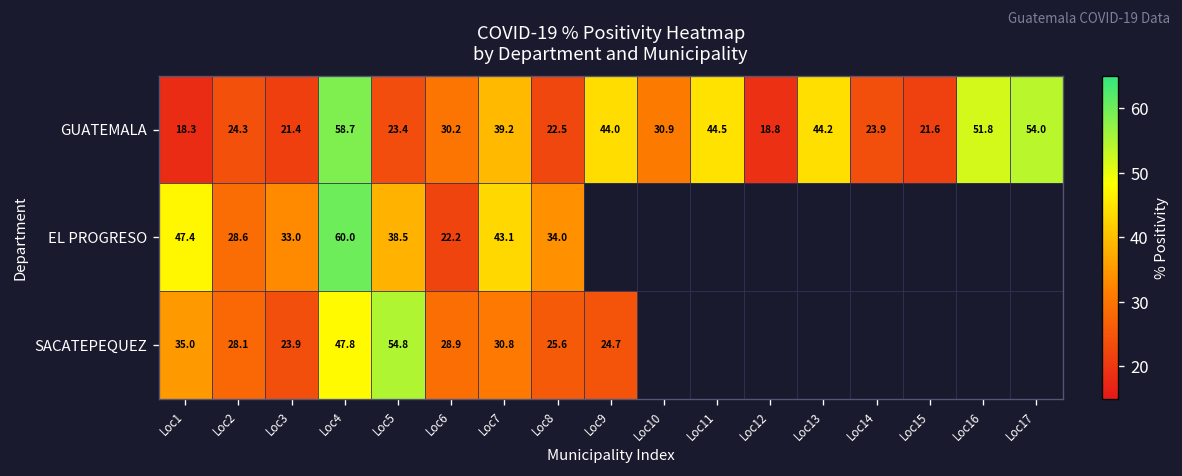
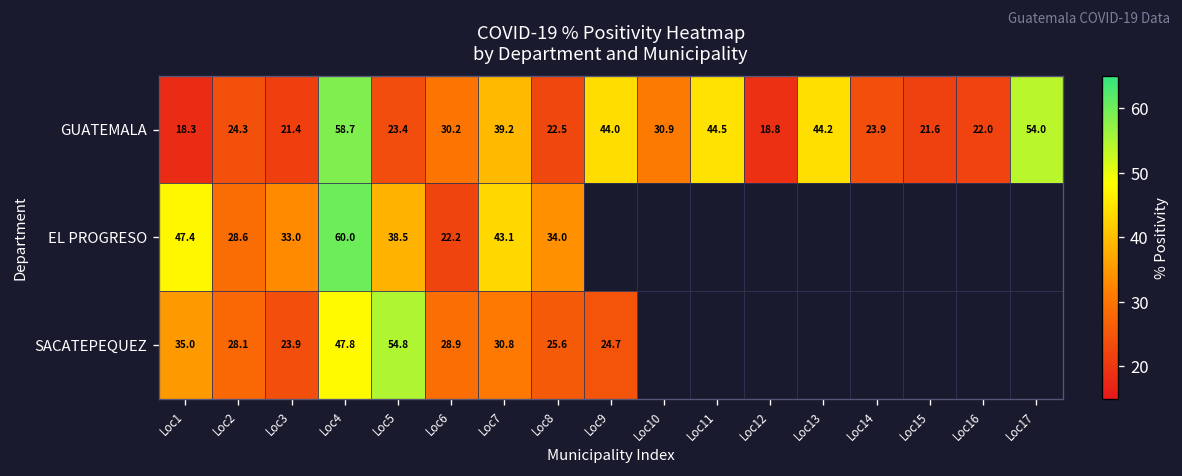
GUATEMALA, Loc16: 51.8 -> 22.0
